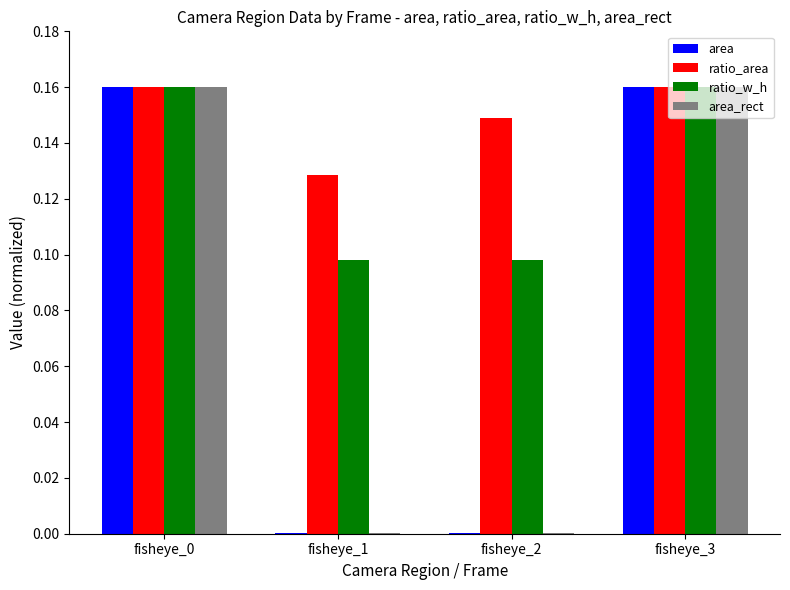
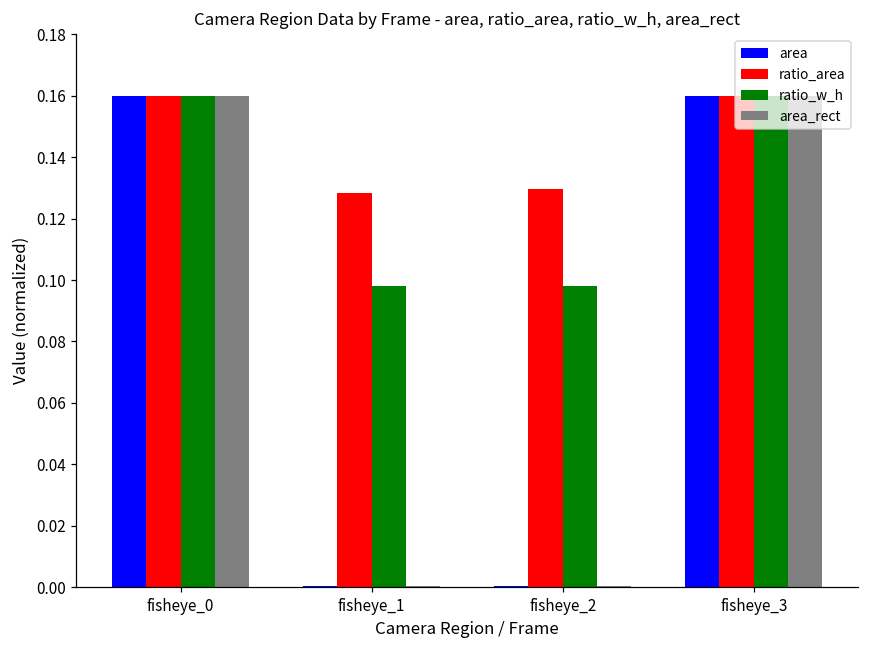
ratio_area, fisheye_2: 0.149 -> 0.130
